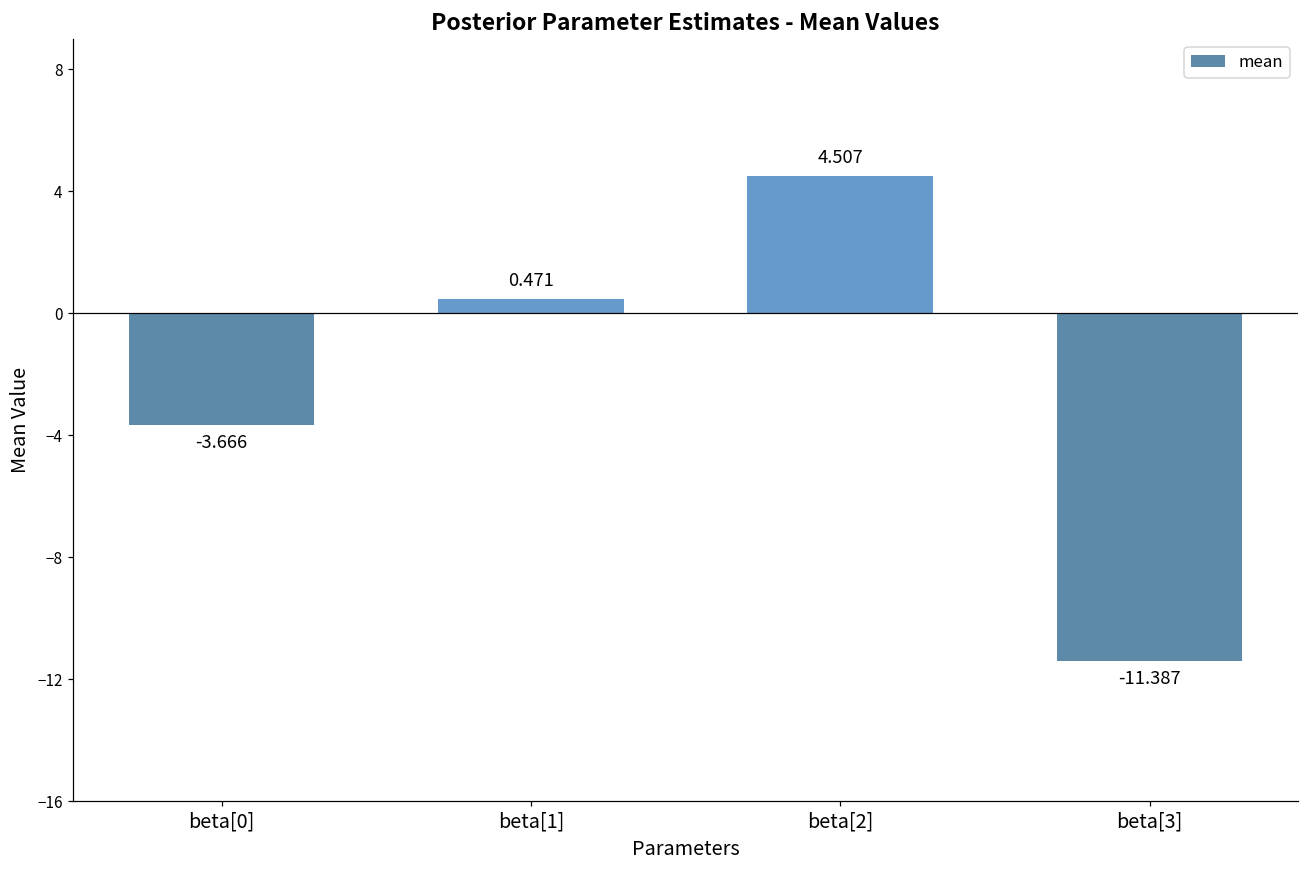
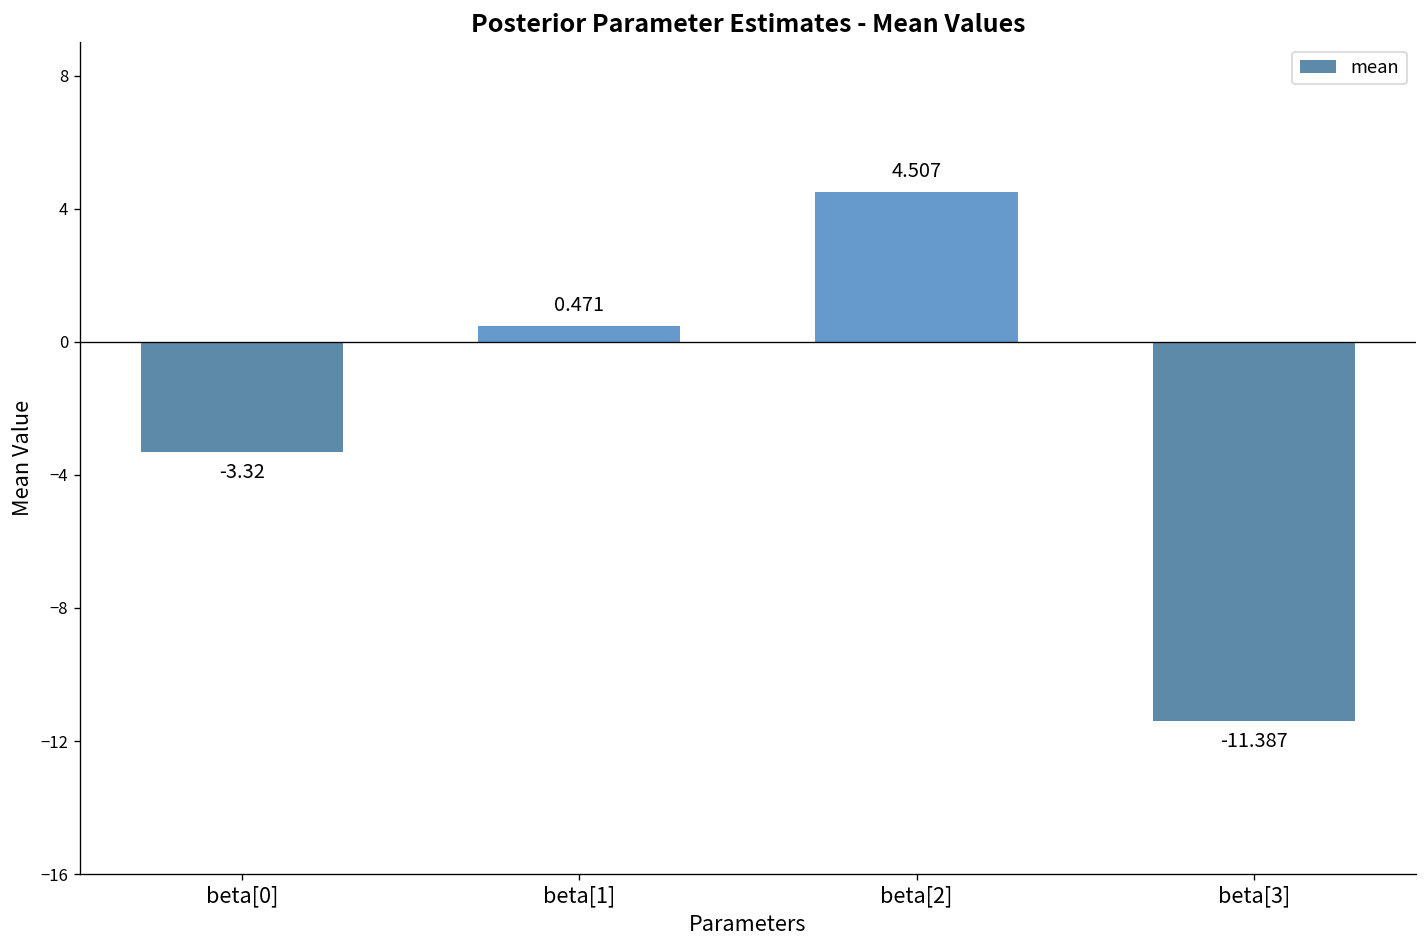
beta[0]: -3.666 -> -3.32
